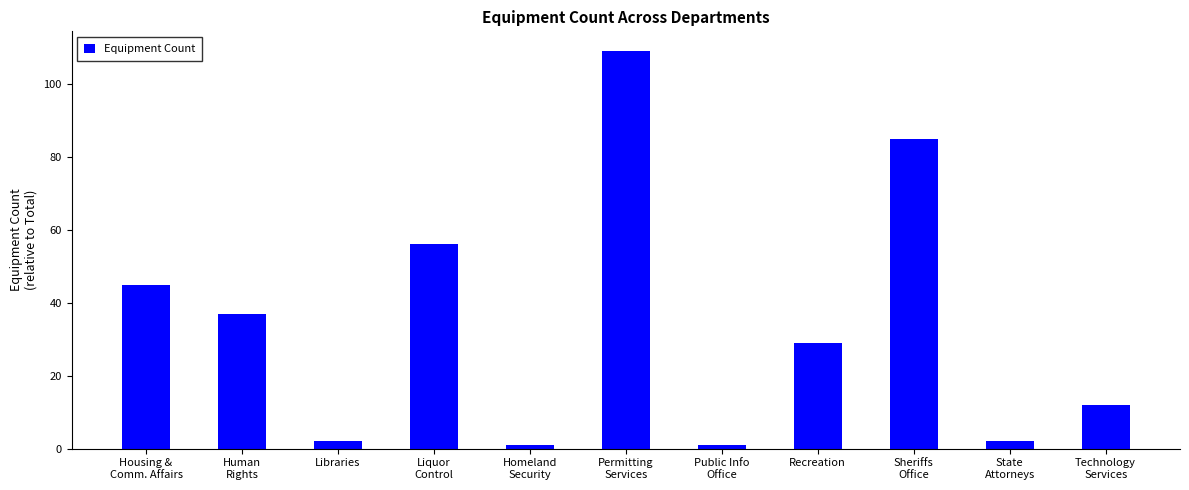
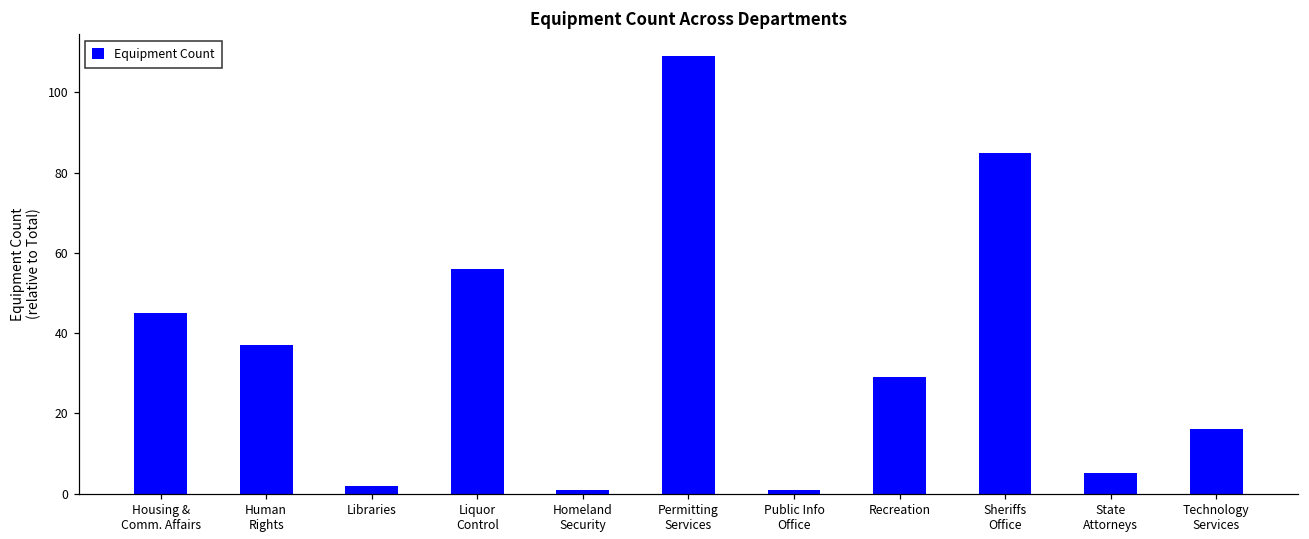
State Attorneys: 2 -> 5
Technology Services: 12 -> 16
